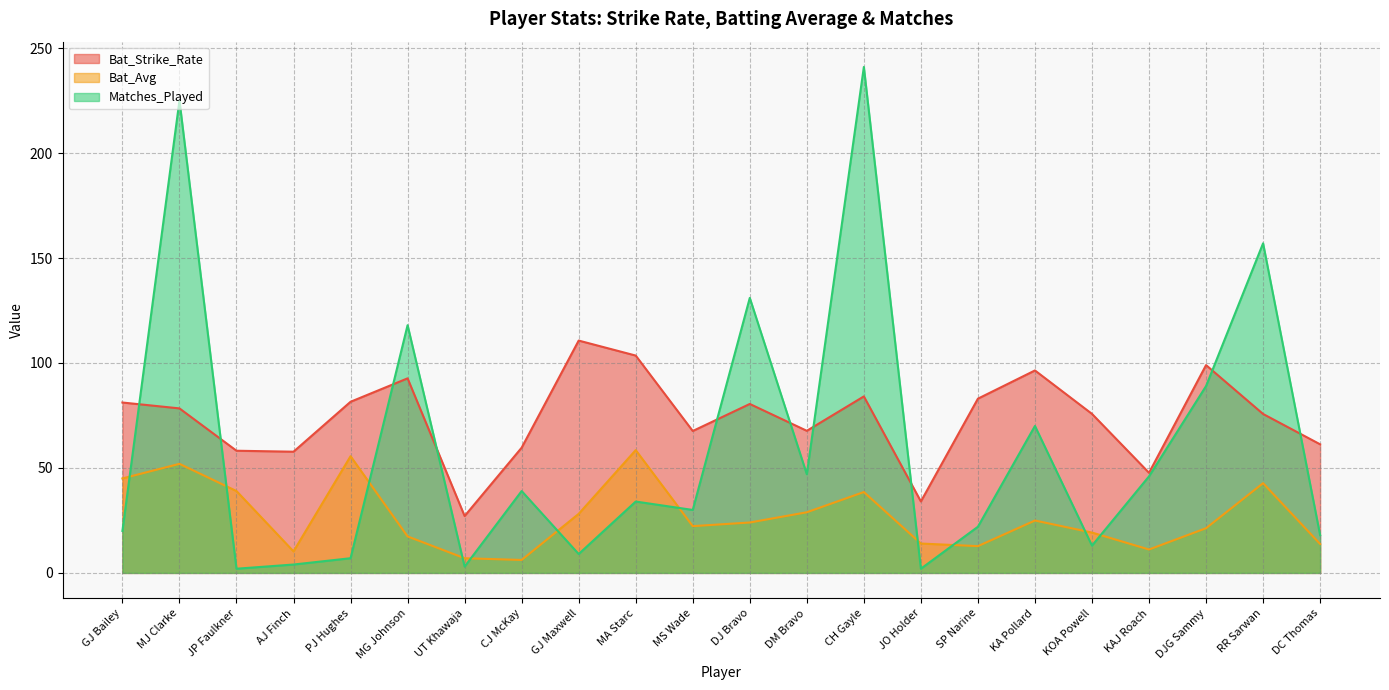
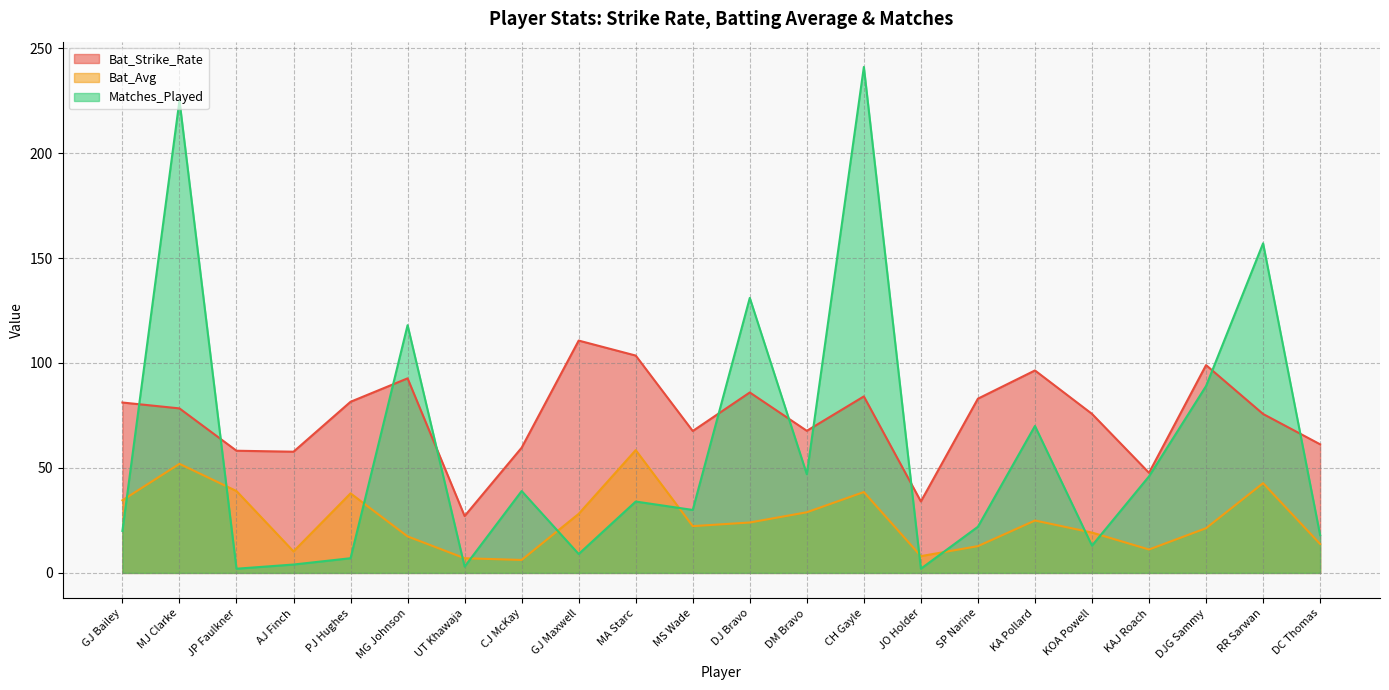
Bat_Avg, GJ Bailey: 45 -> 35
Bat_Avg, PJ Hughes: 56 -> 38
Bat_Strike_Rate, DJ Bravo: 80 -> 86
Bat_Avg, JO Holder: 14 -> 8
